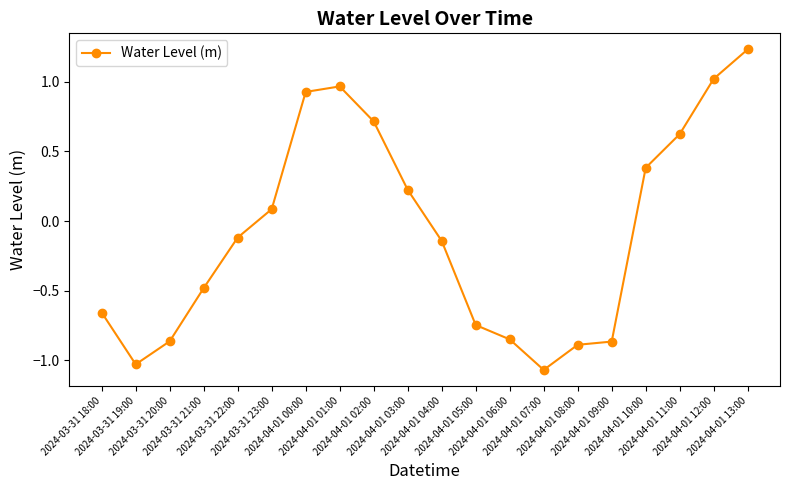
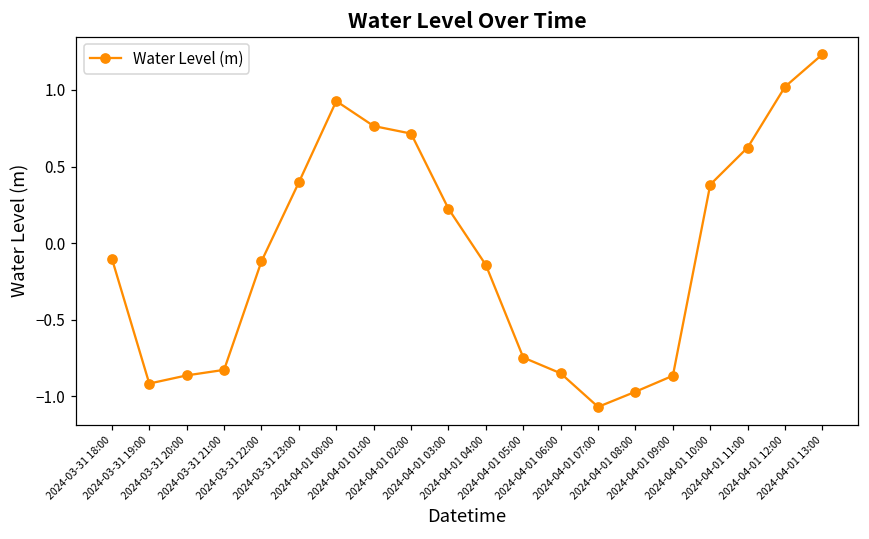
2024-03-31 18:00: -0.66 -> -0.10
2024-03-31 19:00: -1.03 -> -0.92
2024-03-31 21:00: -0.48 -> -0.83
2024-03-31 23:00: 0.09 -> 0.40
2024-04-01 01:00: 0.97 -> 0.76
2024-04-01 08:00: -0.89 -> -0.97
